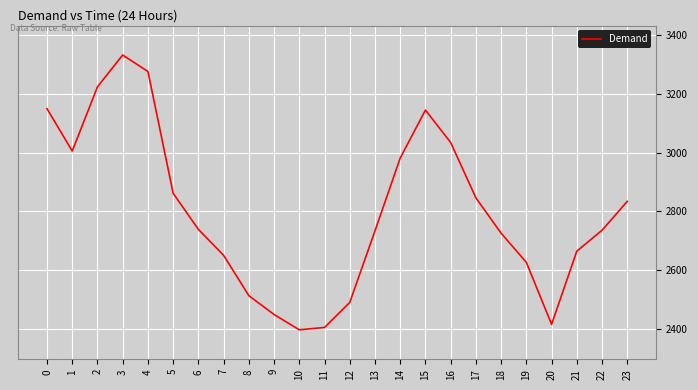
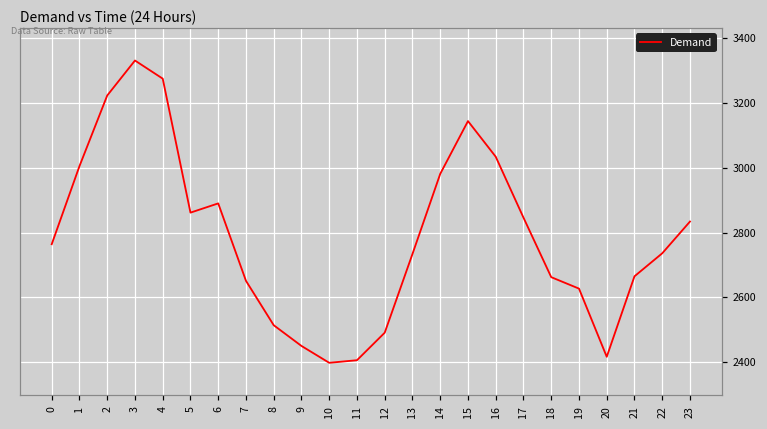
0: 3150 -> 2760
6: 2740 -> 2890
18: 2730 -> 2660
